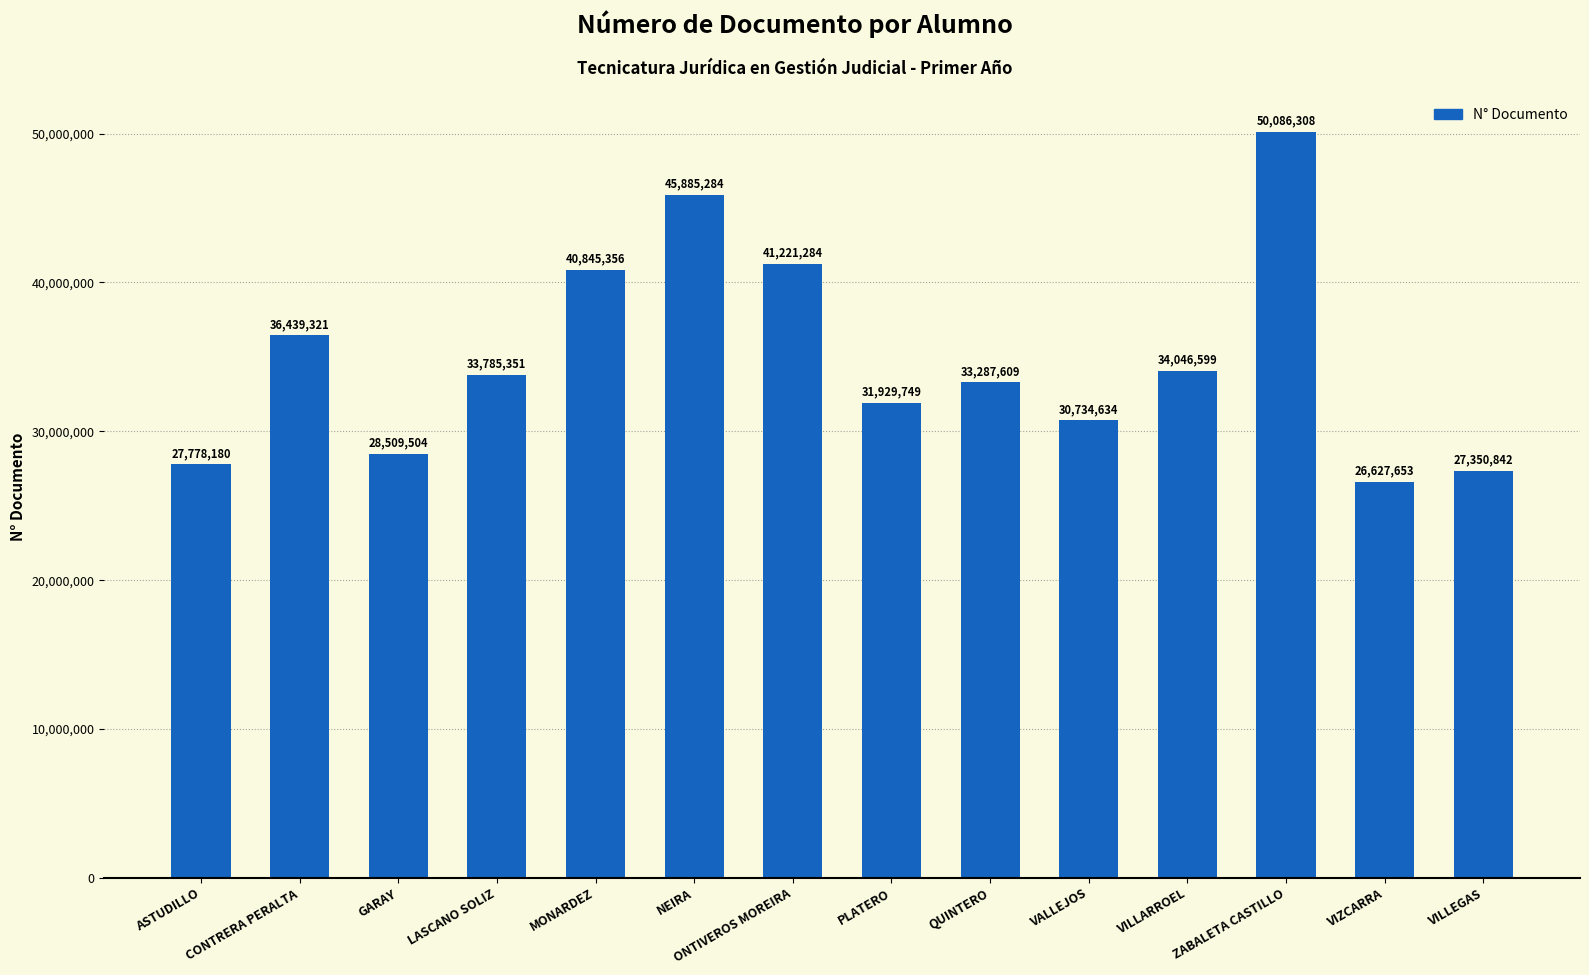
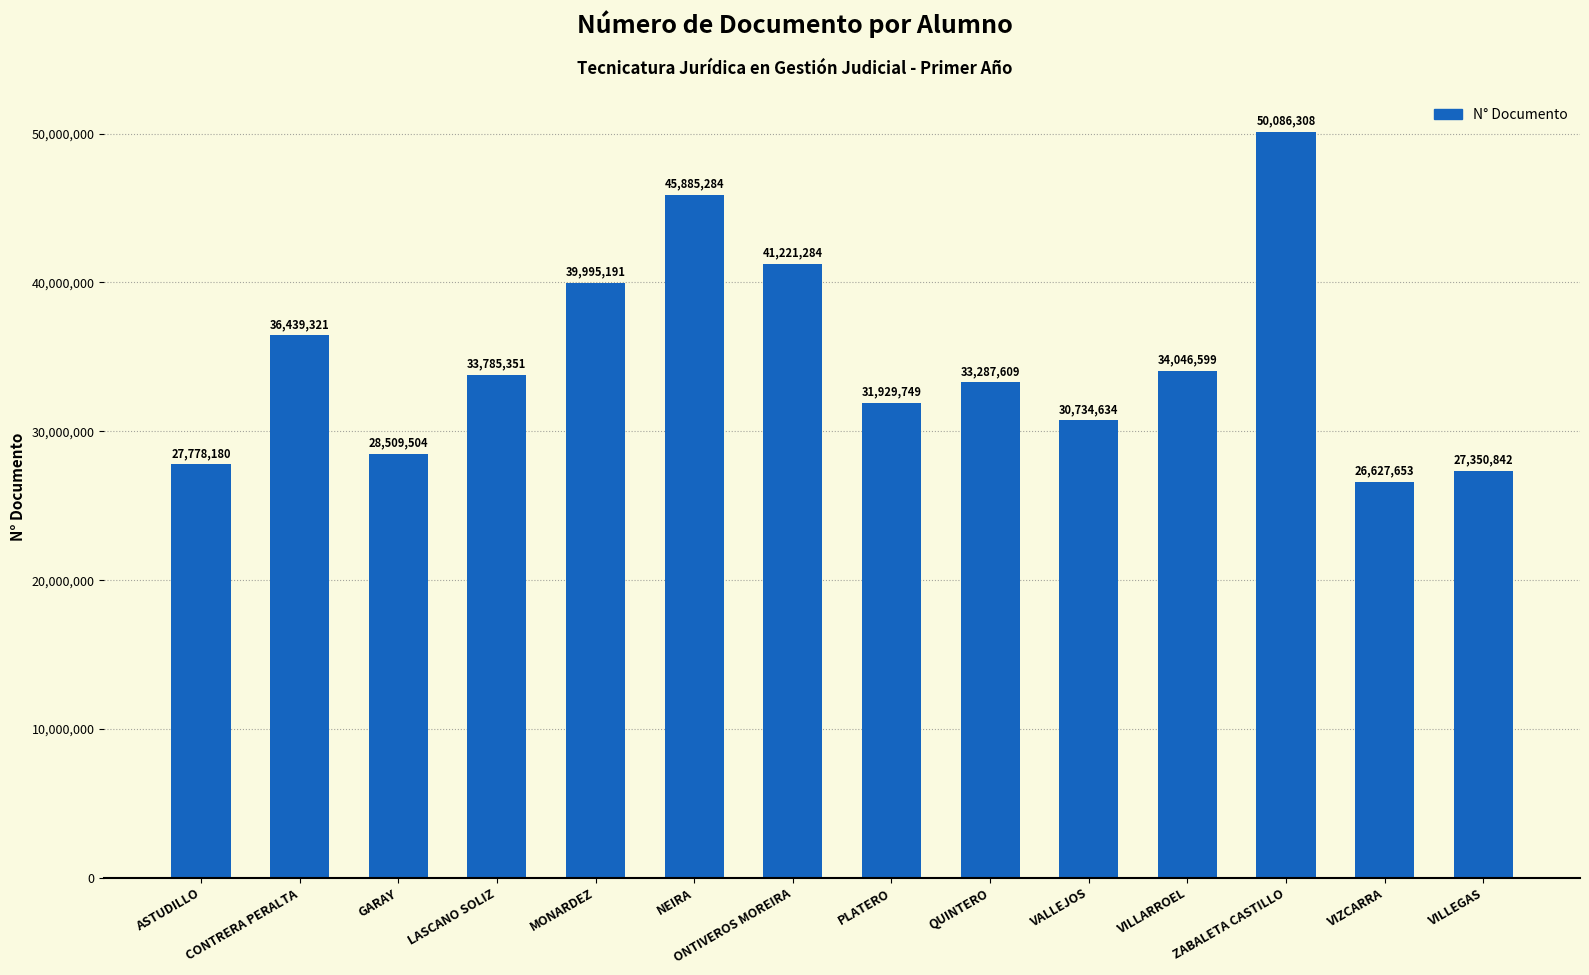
MONARDEZ: 40,845,356 -> 39,995,191
